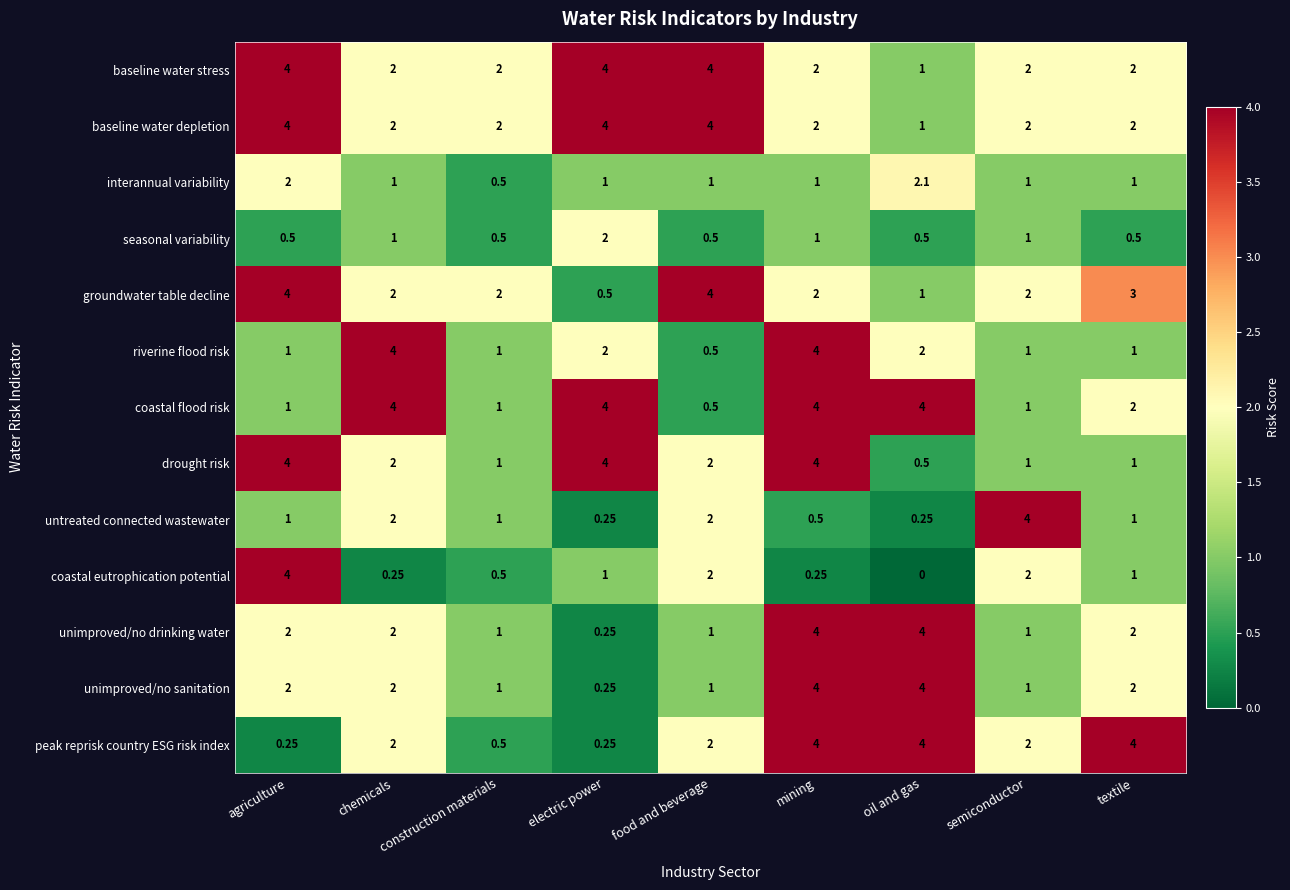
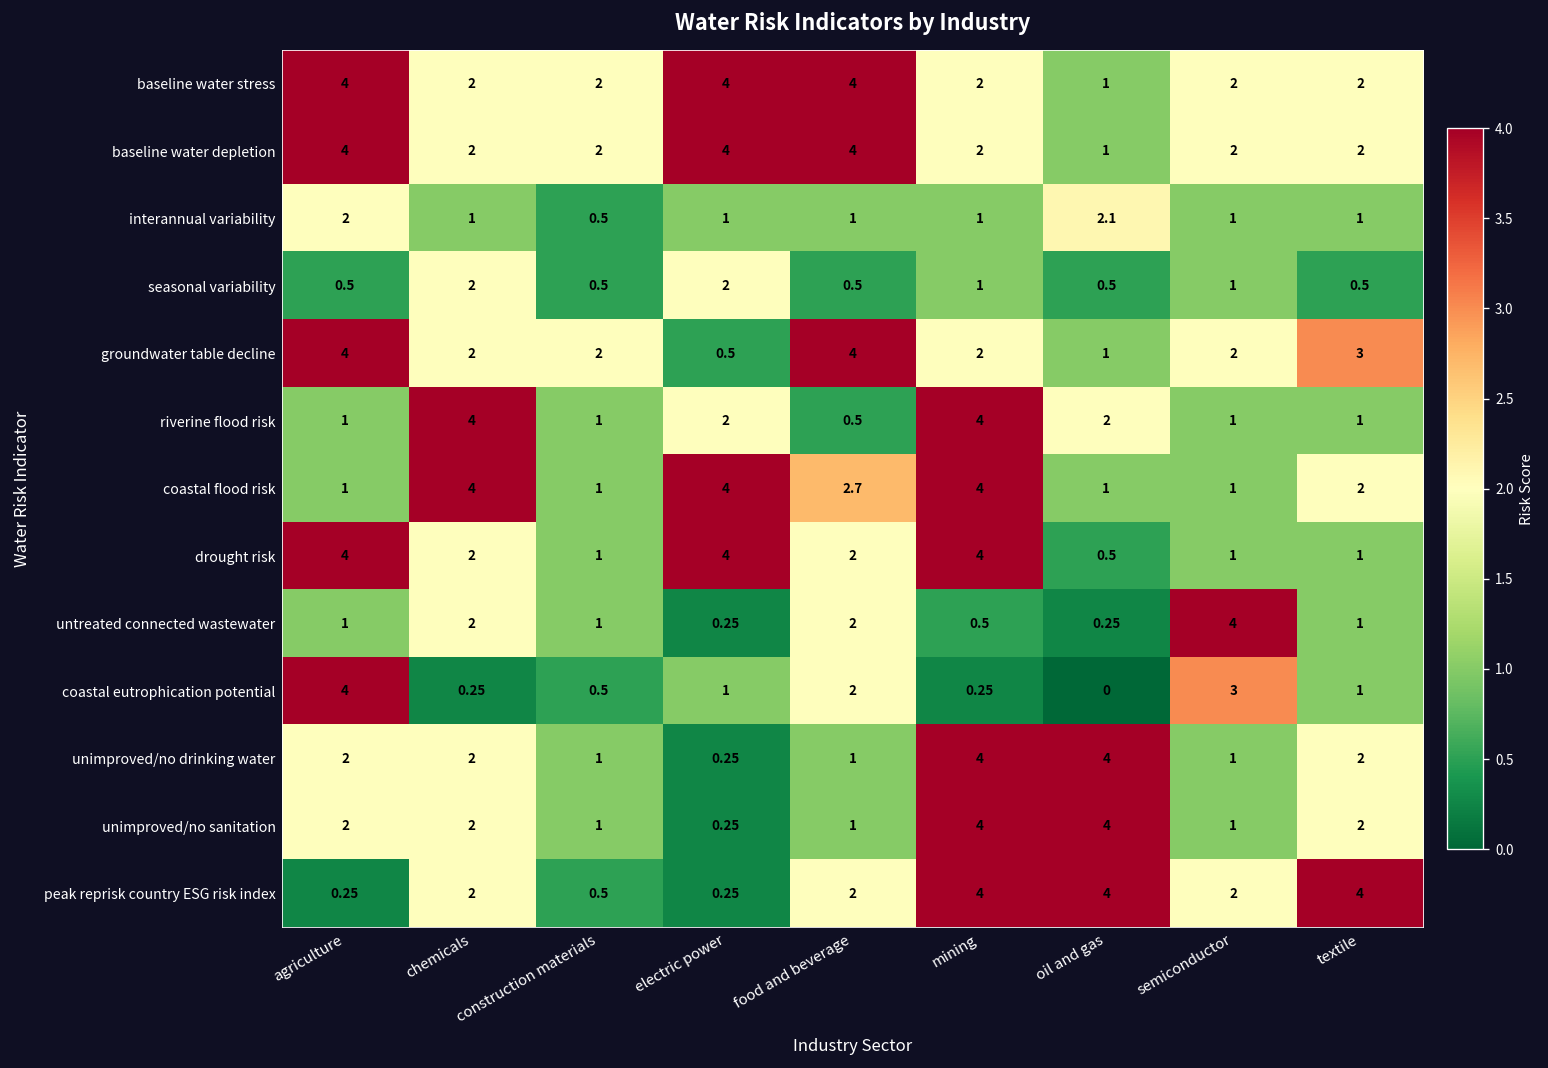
seasonal variability, chemicals: 1 -> 2
coastal flood risk, food and beverage: 0.5 -> 2.7
coastal flood risk, oil and gas: 4 -> 1
coastal eutrophication potential, semiconductor: 2 -> 3
